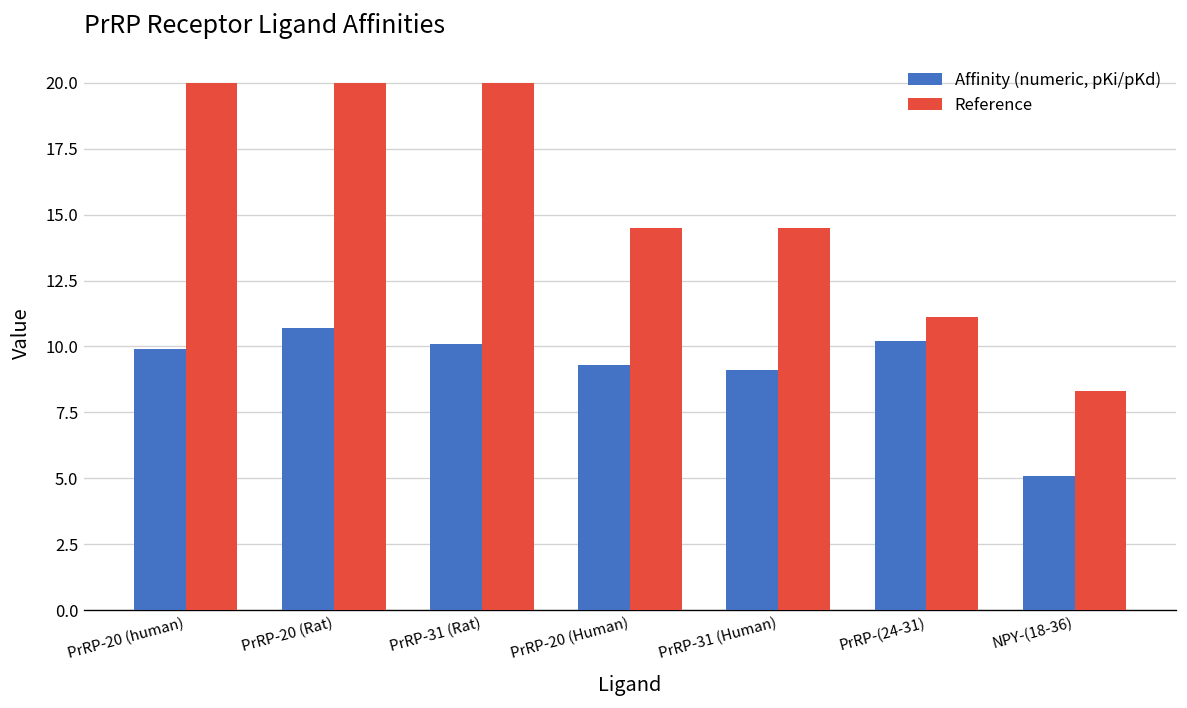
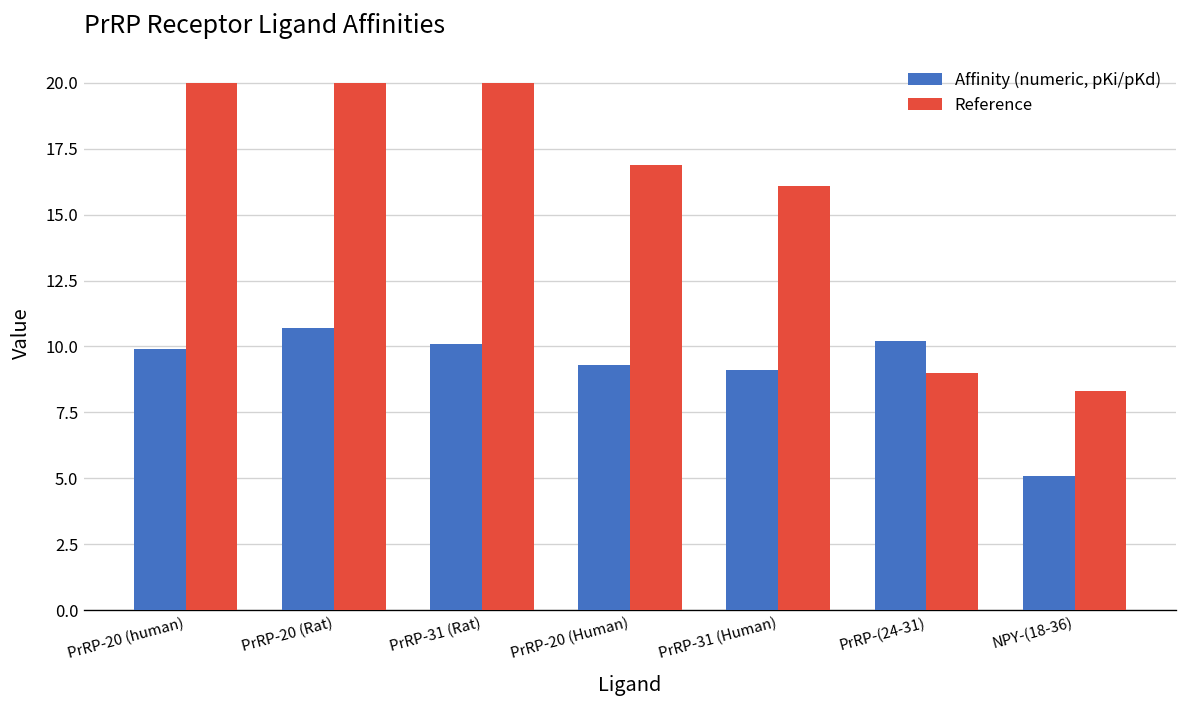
Reference, PrRP-20 (Human): 14.5 -> 16.9
Reference, PrRP-31 (Human): 14.5 -> 16.1
Reference, PrRP-(24-31): 11.1 -> 9.0
